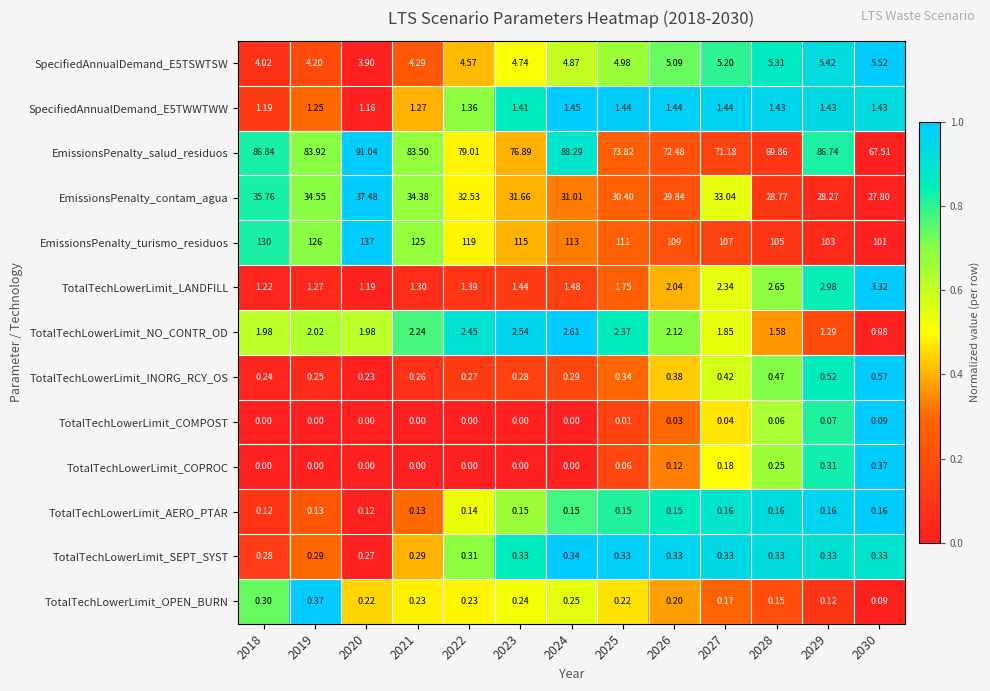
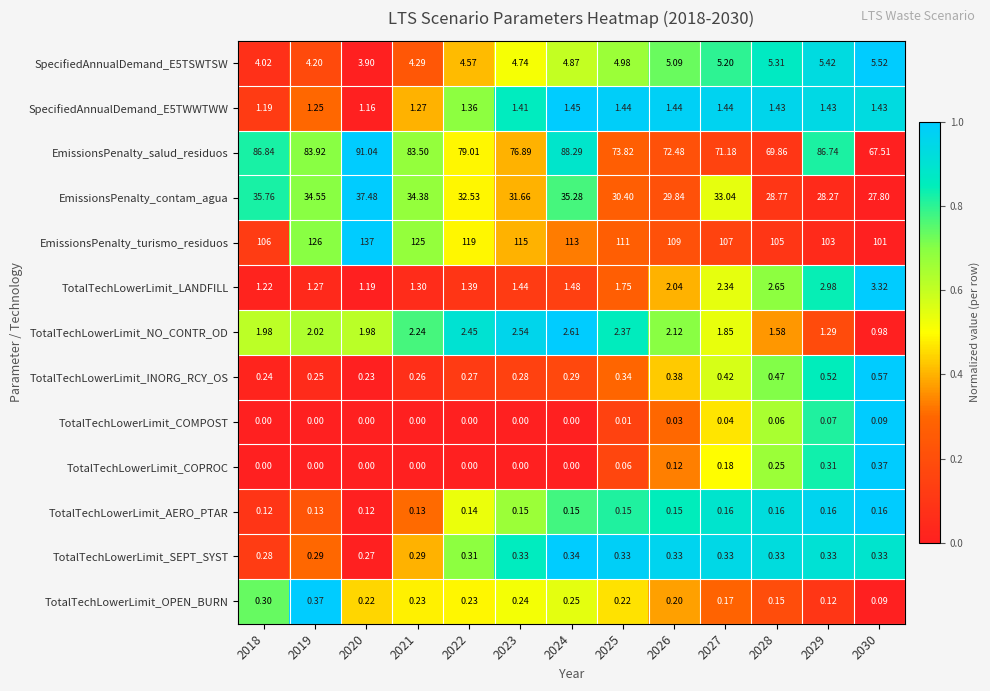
EmissionsPenalty_contam_agua, 2024: 31.01 -> 35.28
EmissionsPenalty_turismo_residuos, 2018: 130 -> 106
